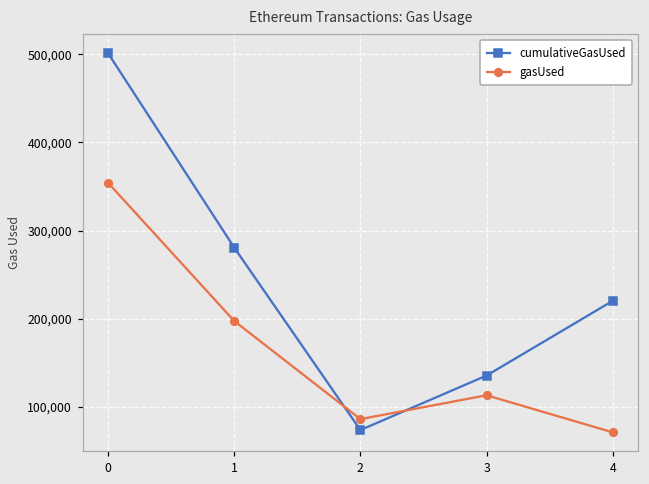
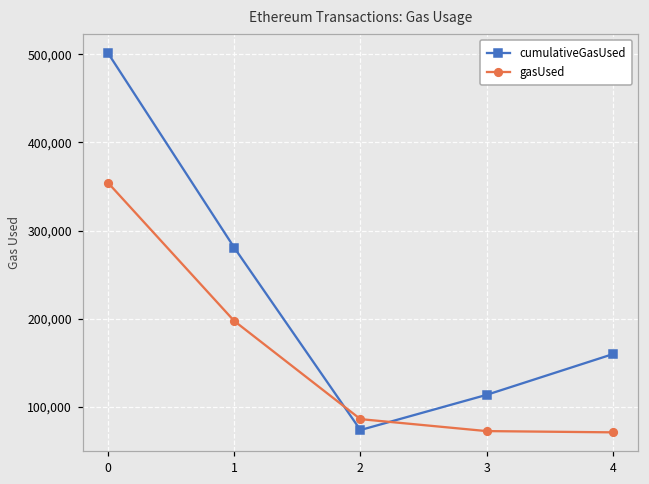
cumulativeGasUsed, 3: 140,000 -> 110,000
gasUsed, 3: 110,000 -> 70,000
cumulativeGasUsed, 4: 220,000 -> 160,000
